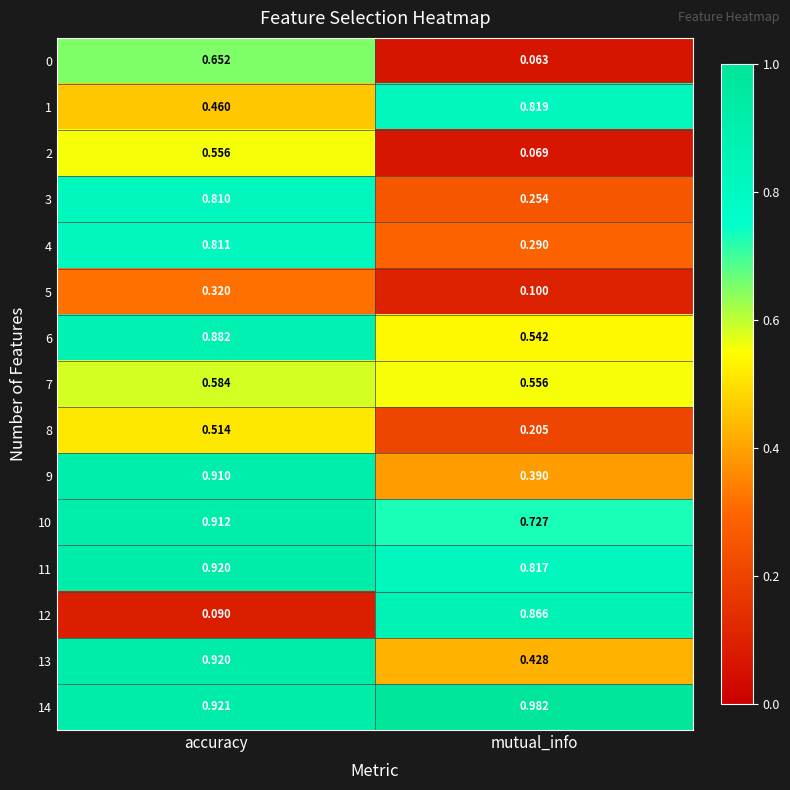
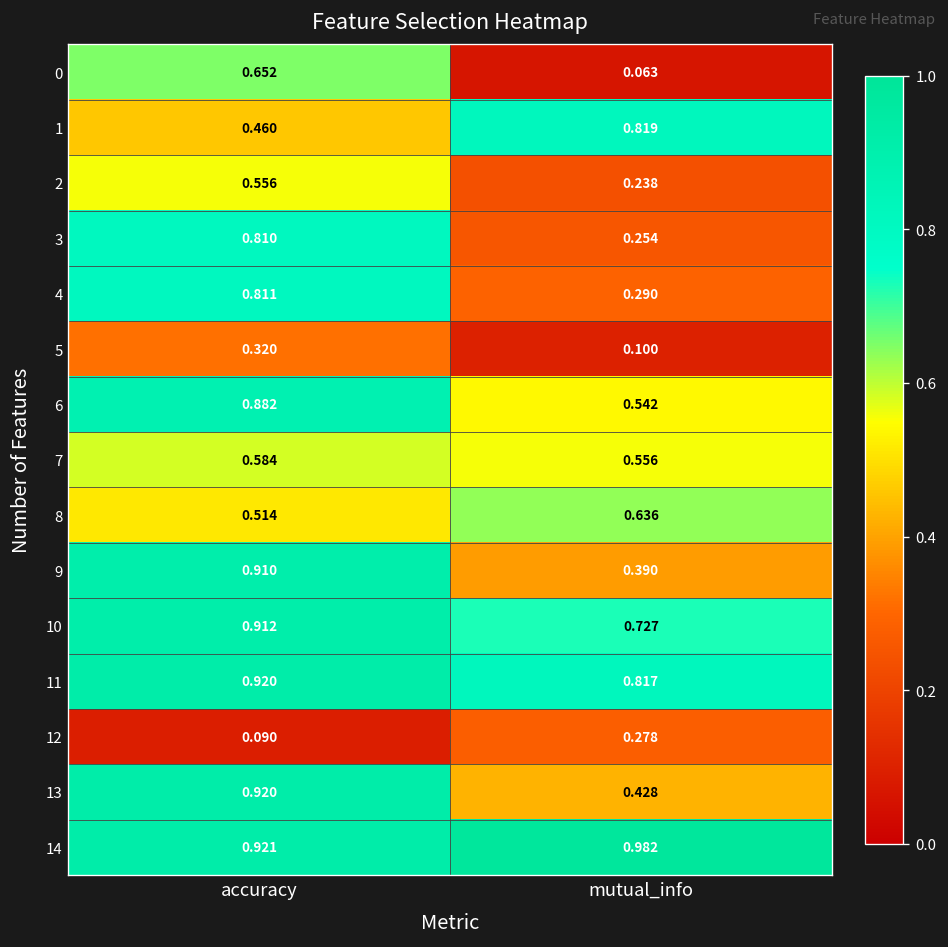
2, mutual_info: 0.069 -> 0.238
8, mutual_info: 0.205 -> 0.636
12, mutual_info: 0.866 -> 0.278
